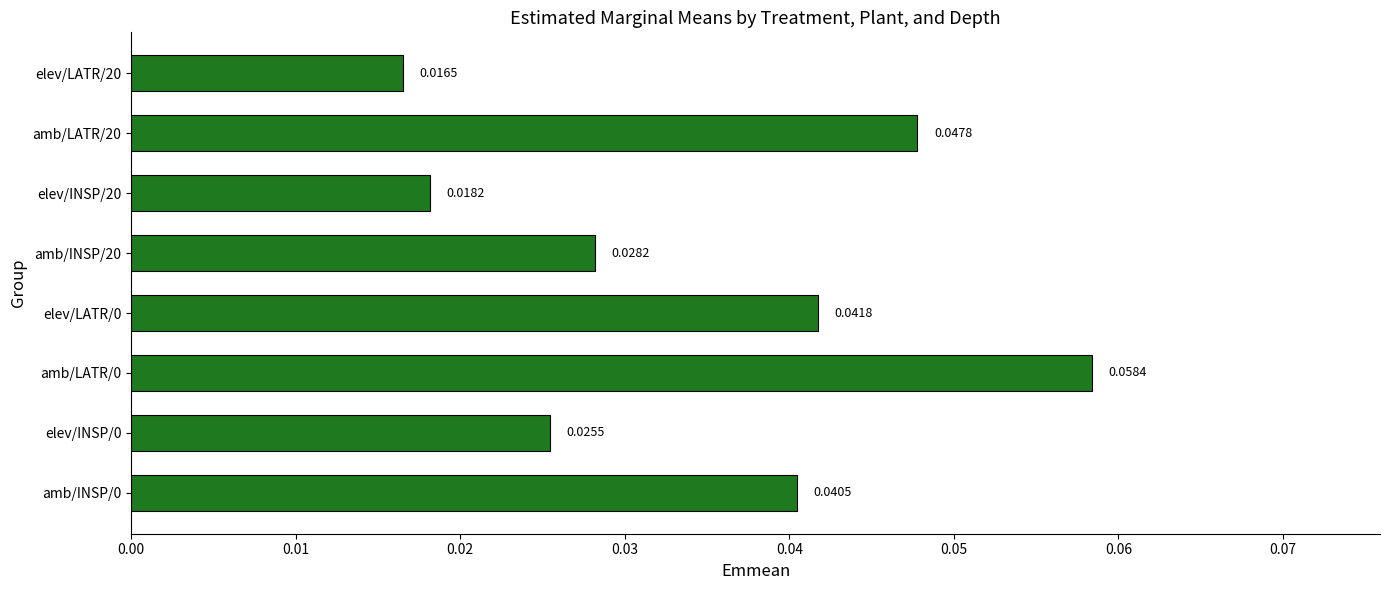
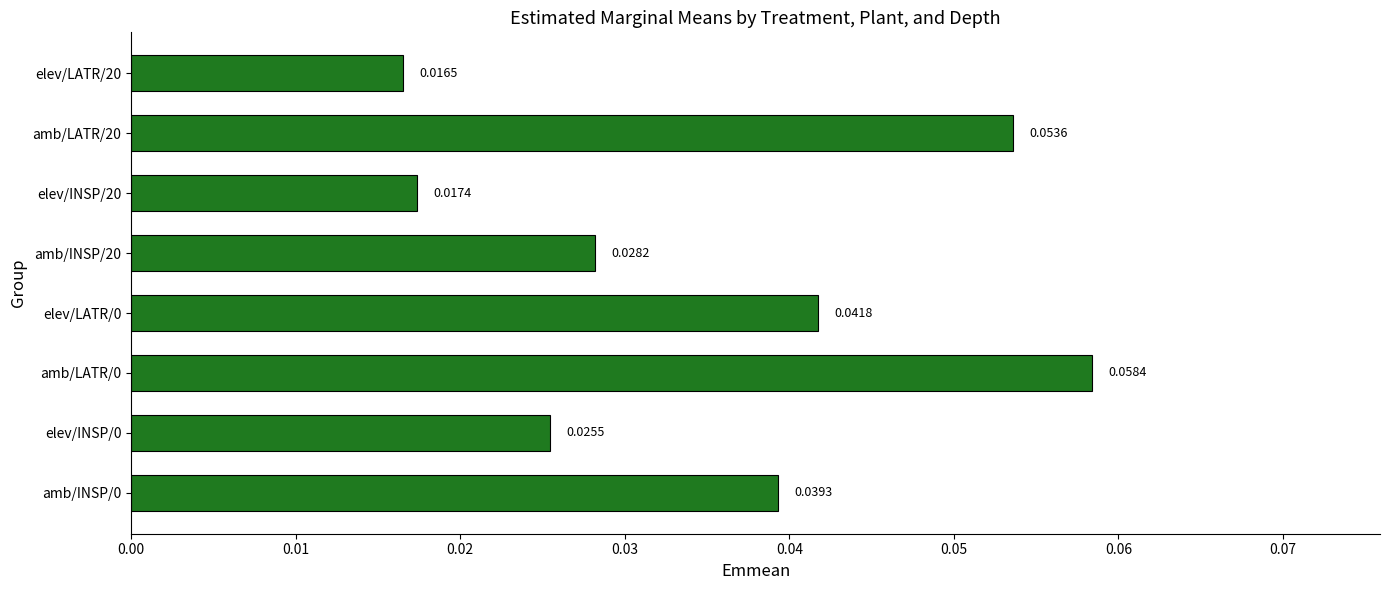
amb/LATR/20: 0.0478 -> 0.0536
elev/INSP/20: 0.0182 -> 0.0174
amb/INSP/0: 0.0405 -> 0.0393
